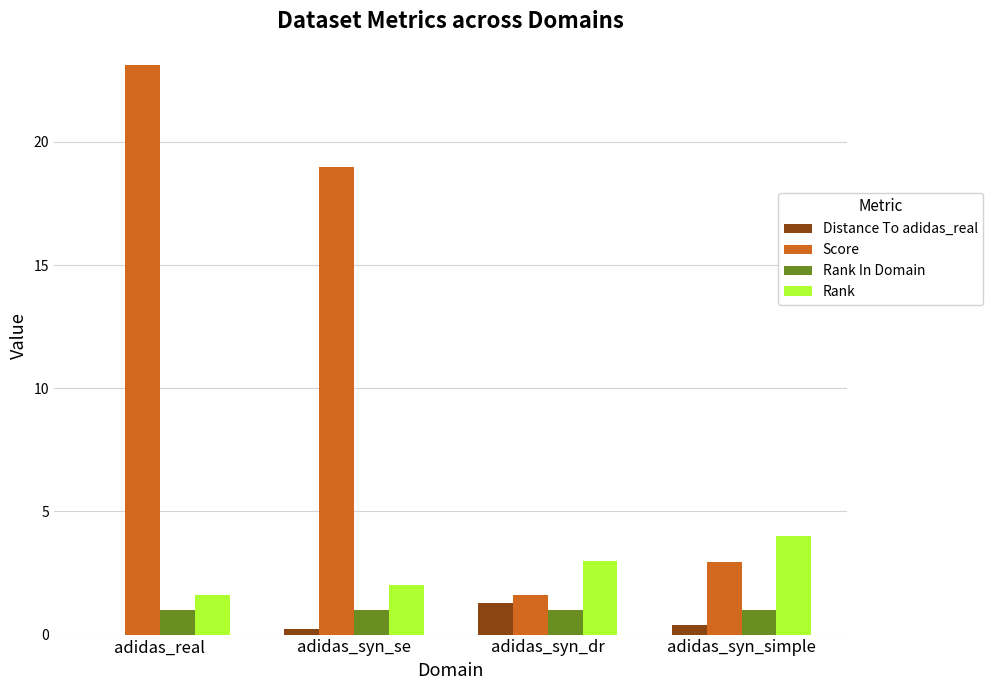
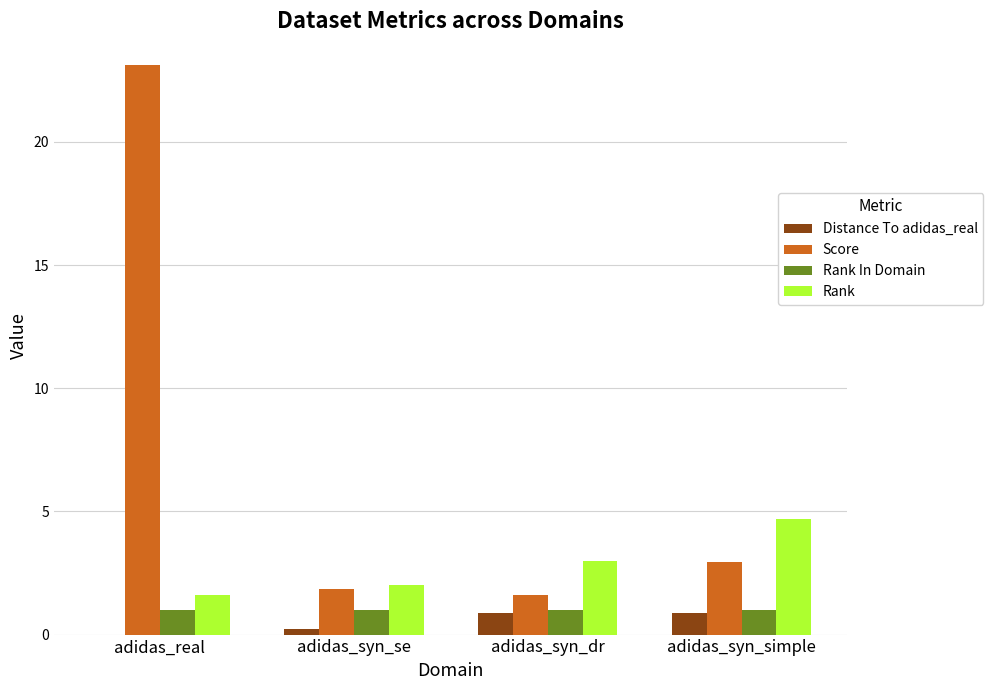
Score, adidas_syn_se: 19.0 -> 1.8
Distance To adidas_real, adidas_syn_dr: 1.3 -> 0.9
Distance To adidas_real, adidas_syn_simple: 0.4 -> 0.9
Rank, adidas_syn_simple: 4.0 -> 4.7
